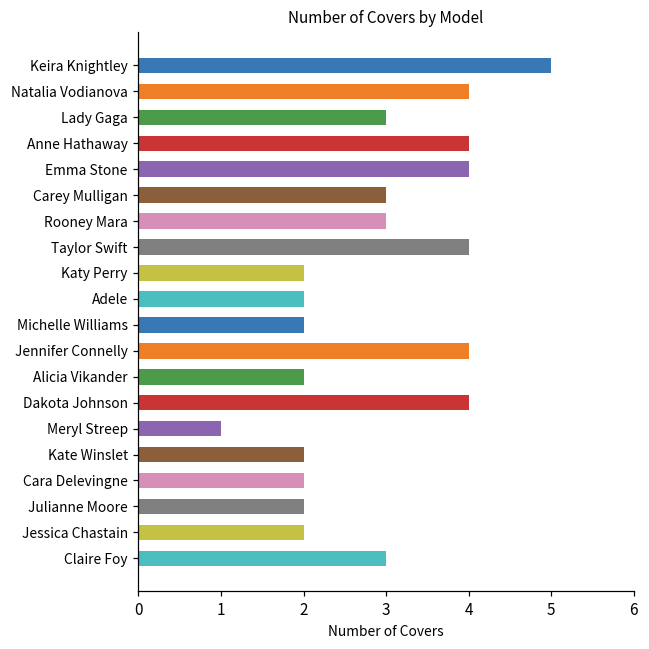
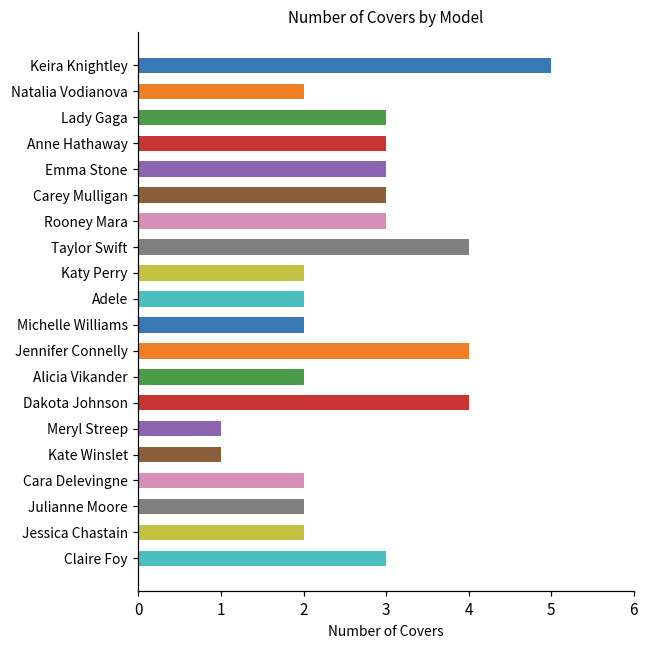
Natalia Vodianova: 4 -> 2
Anne Hathaway: 4 -> 3
Emma Stone: 4 -> 3
Kate Winslet: 2 -> 1
